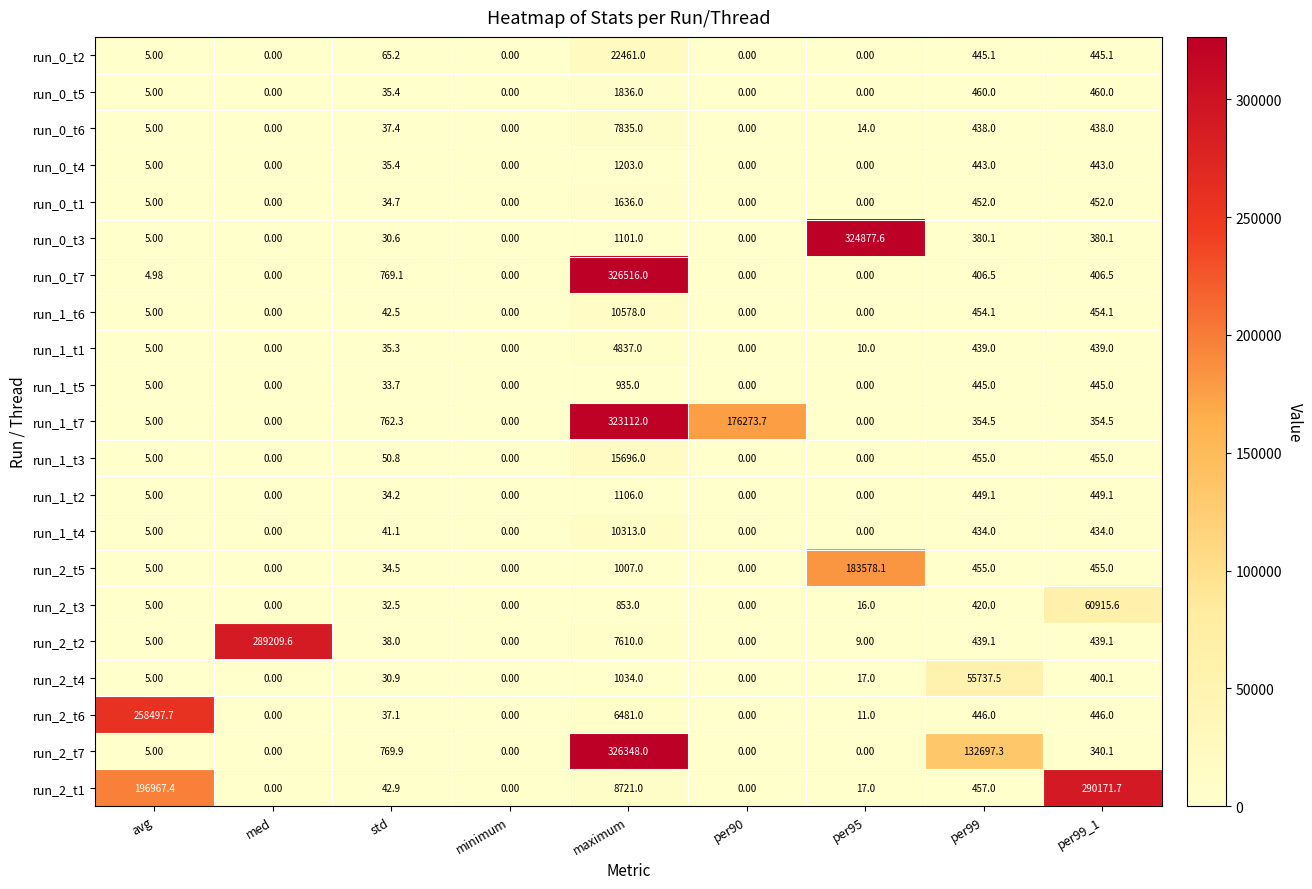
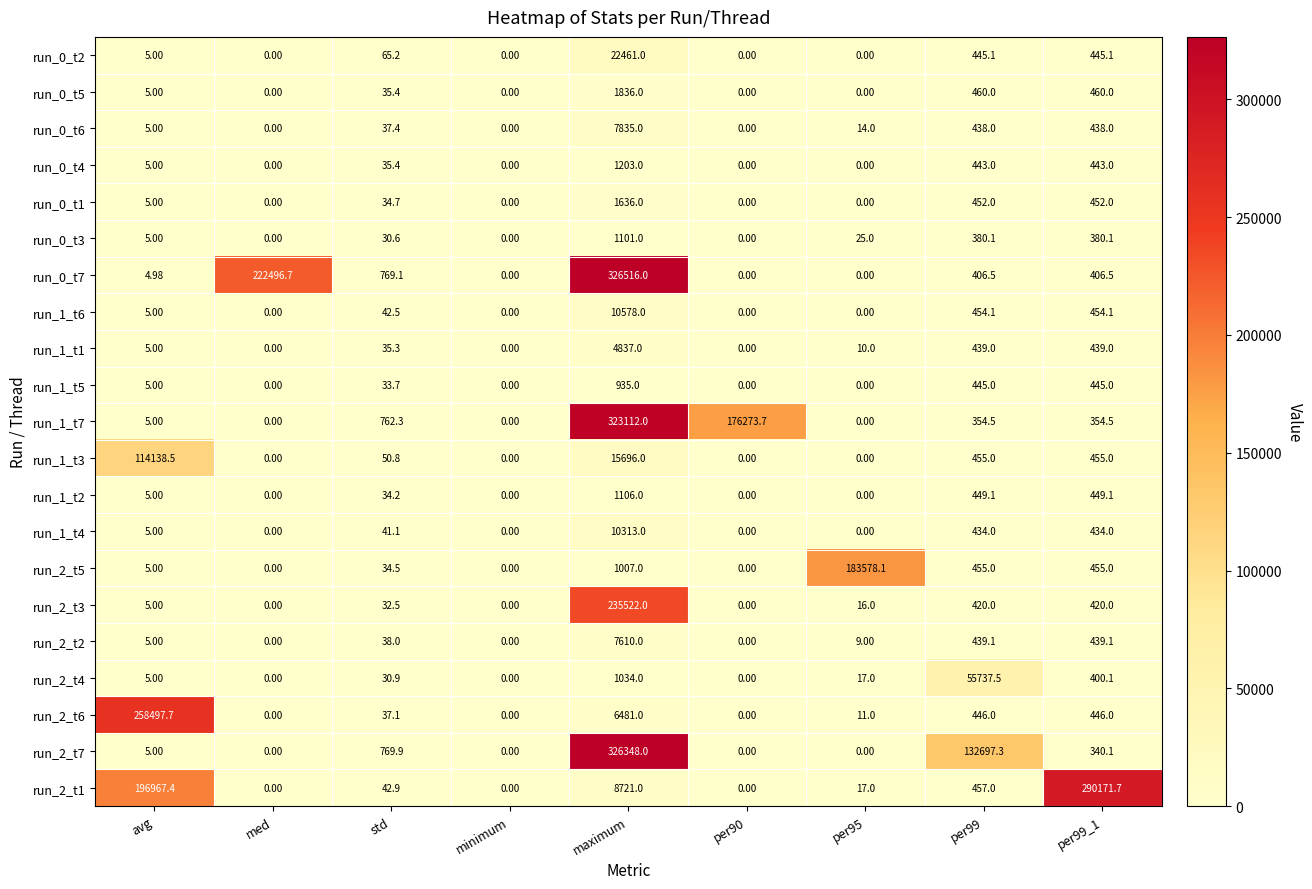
run_0_t3, per95: 324877.6 -> 25.0
run_0_t7, med: 0.00 -> 222496.7
run_1_t3, avg: 5.00 -> 114138.5
run_2_t3, maximum: 853.0 -> 235522.0
run_2_t3, per99_1: 60915.6 -> 420.0
run_2_t2, med: 289209.6 -> 0.00
